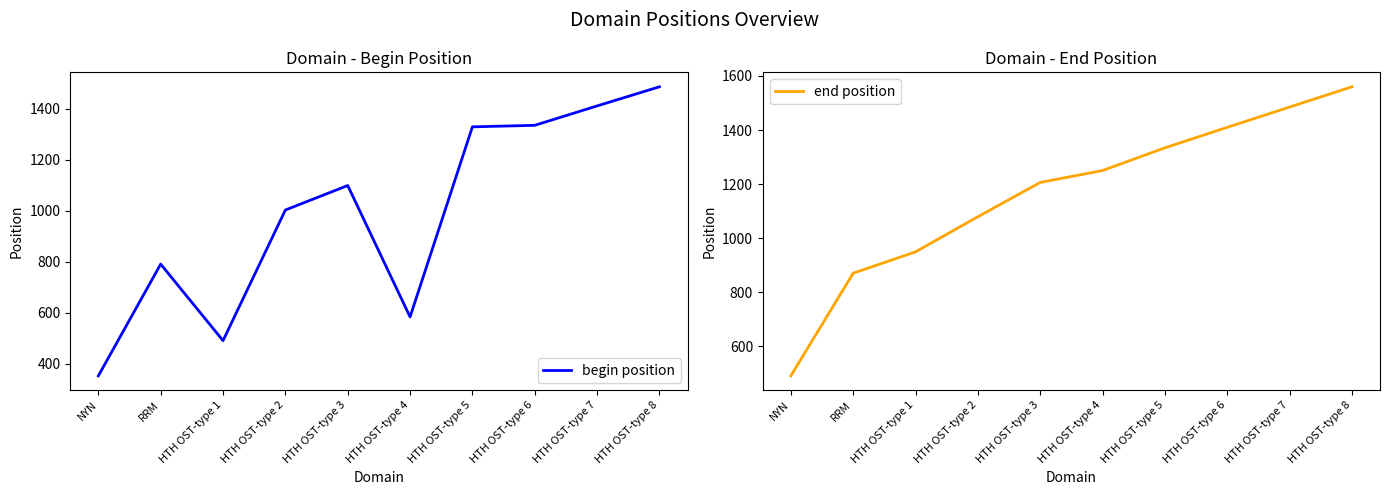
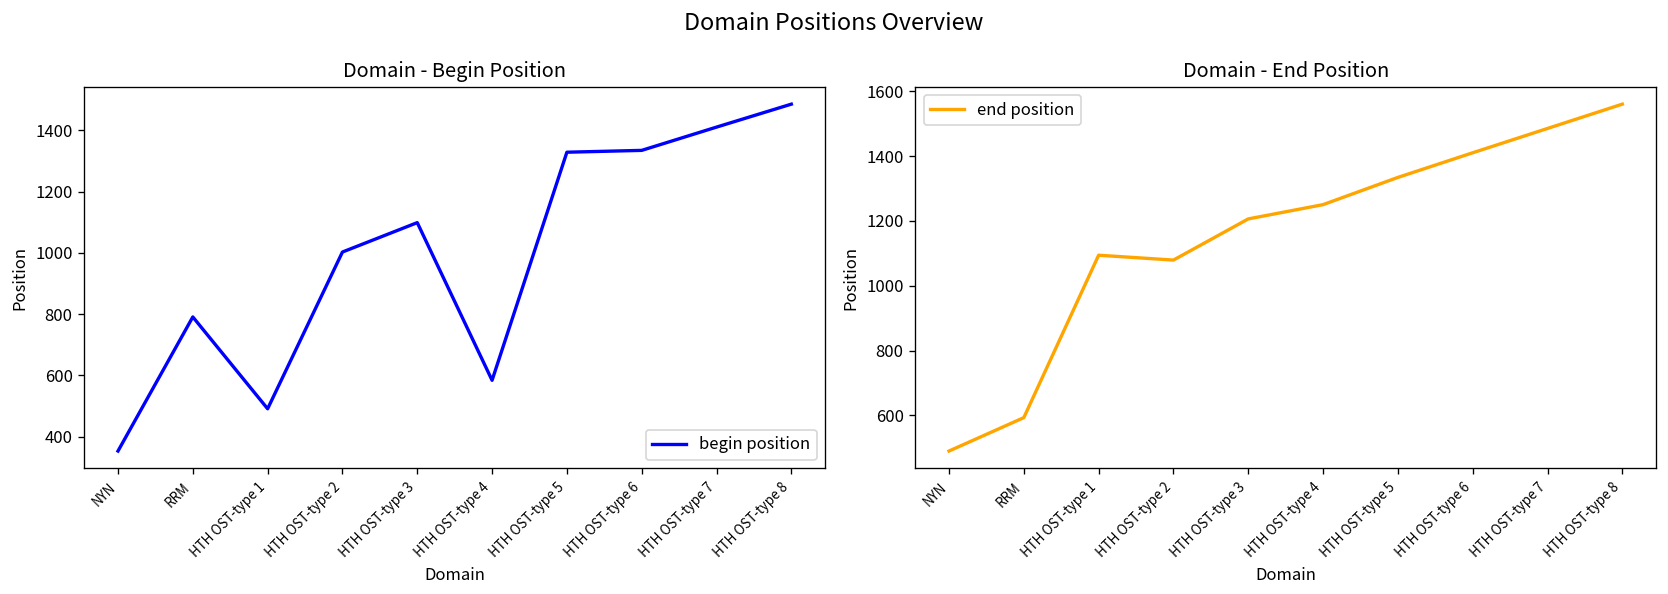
Domain - End Position, RRM: 870 -> 590
Domain - End Position, HTH OST-type 1: 950 -> 1090
